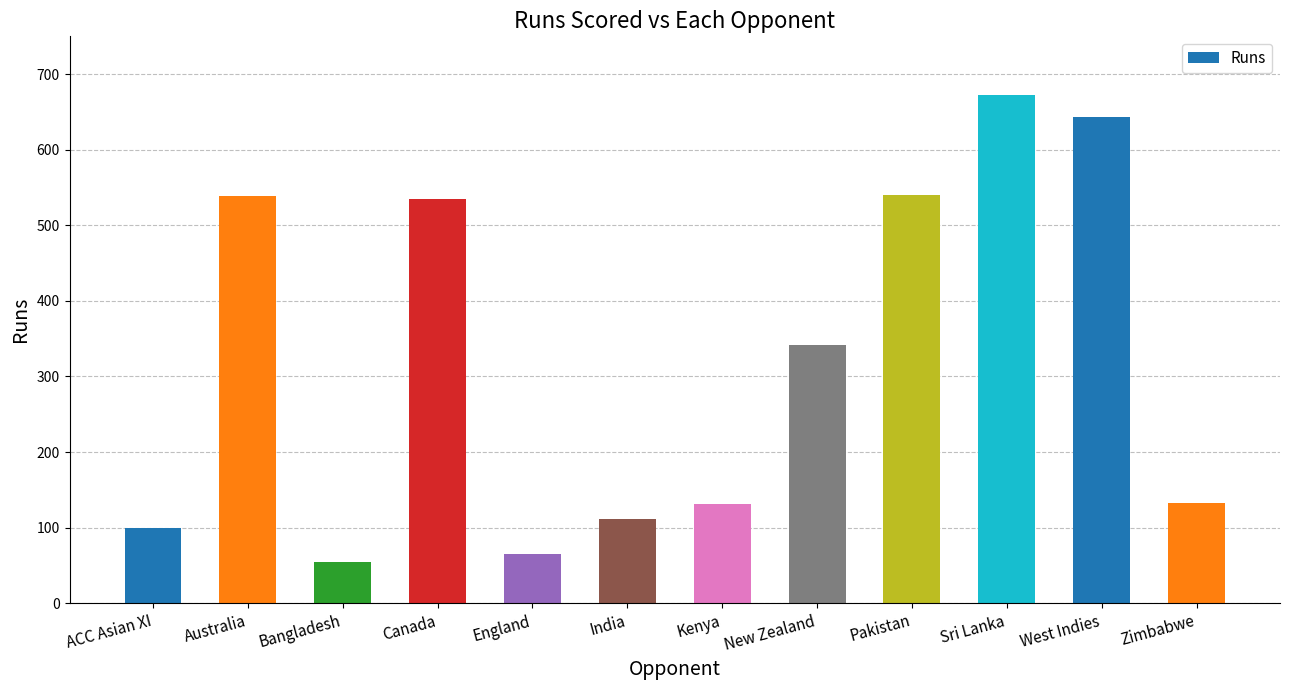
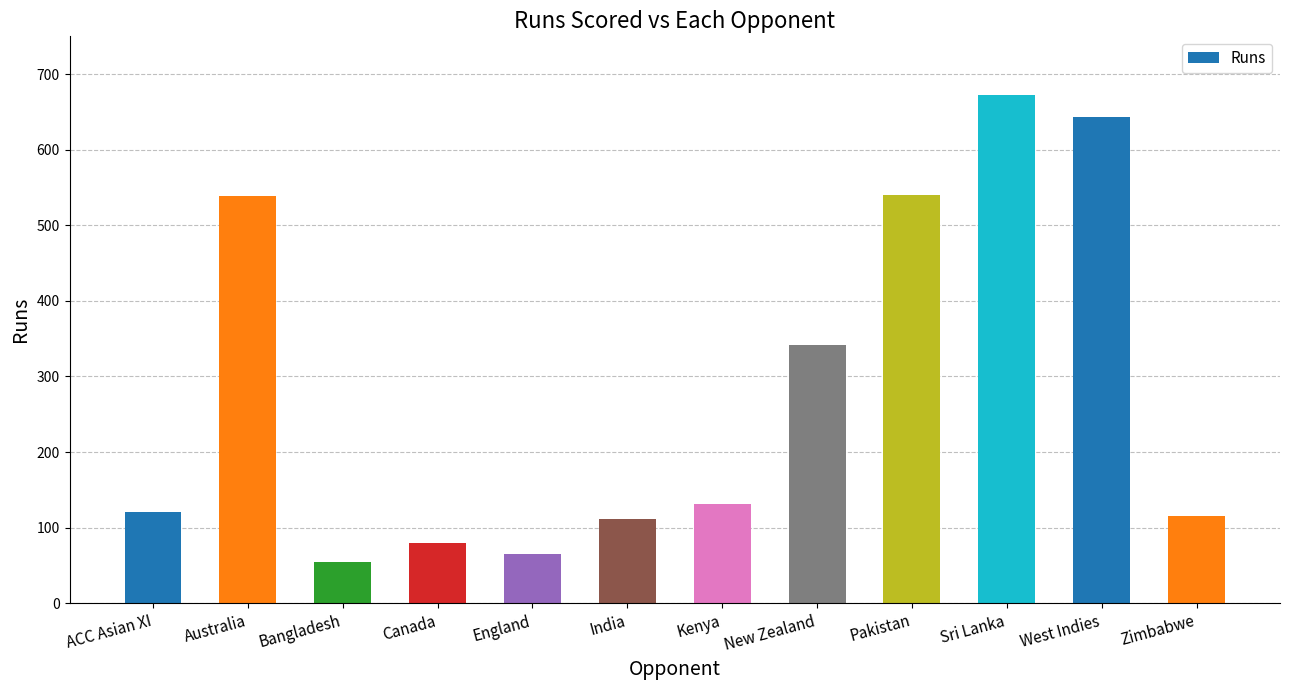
ACC Asian XI: 100 -> 120
Canada: 540 -> 80
Zimbabwe: 130 -> 120
